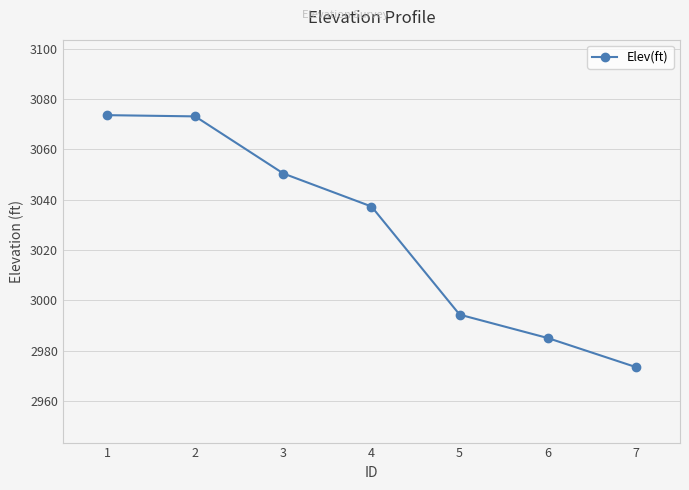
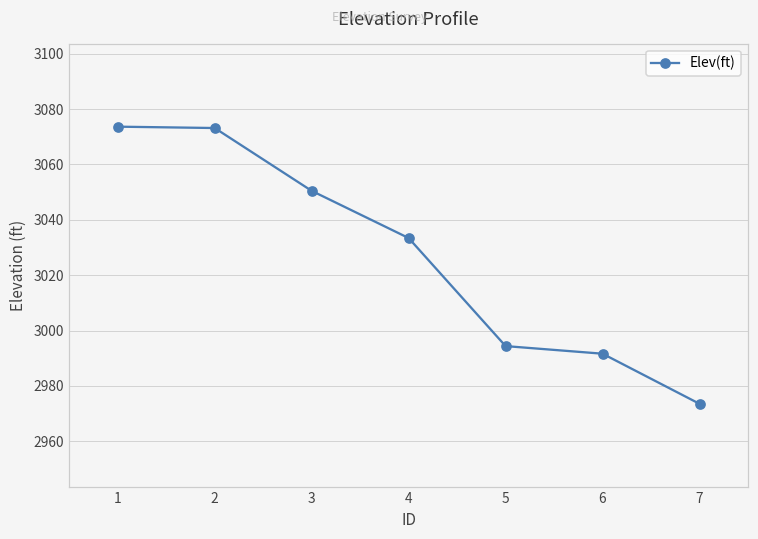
4: 3037 -> 3033
6: 2985 -> 2992
